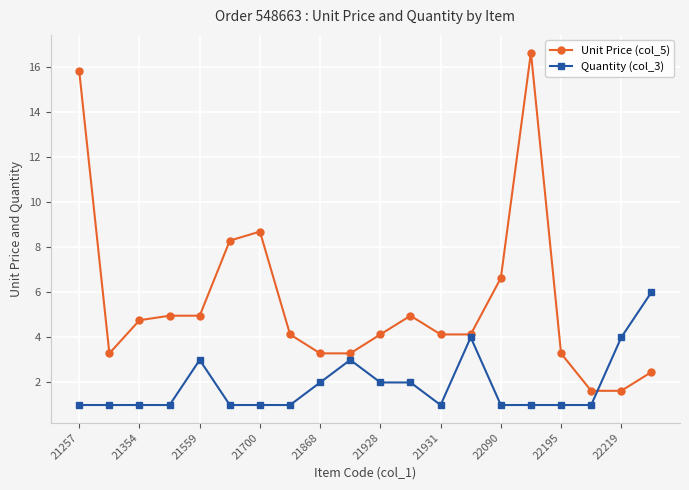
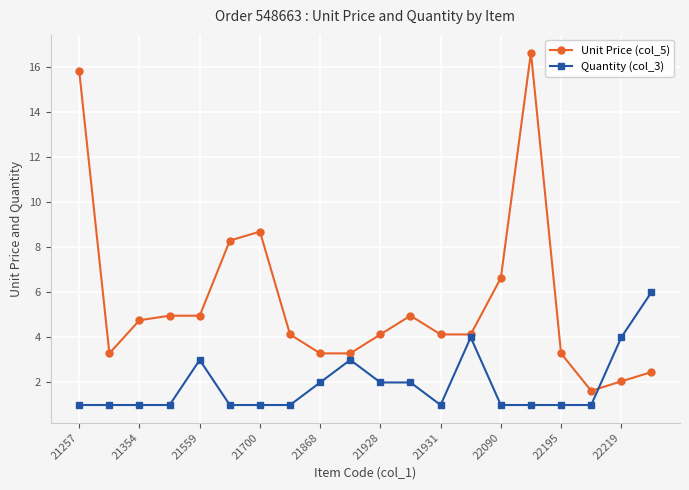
Unit Price (col_5), 22219: 1.6 -> 2.1
